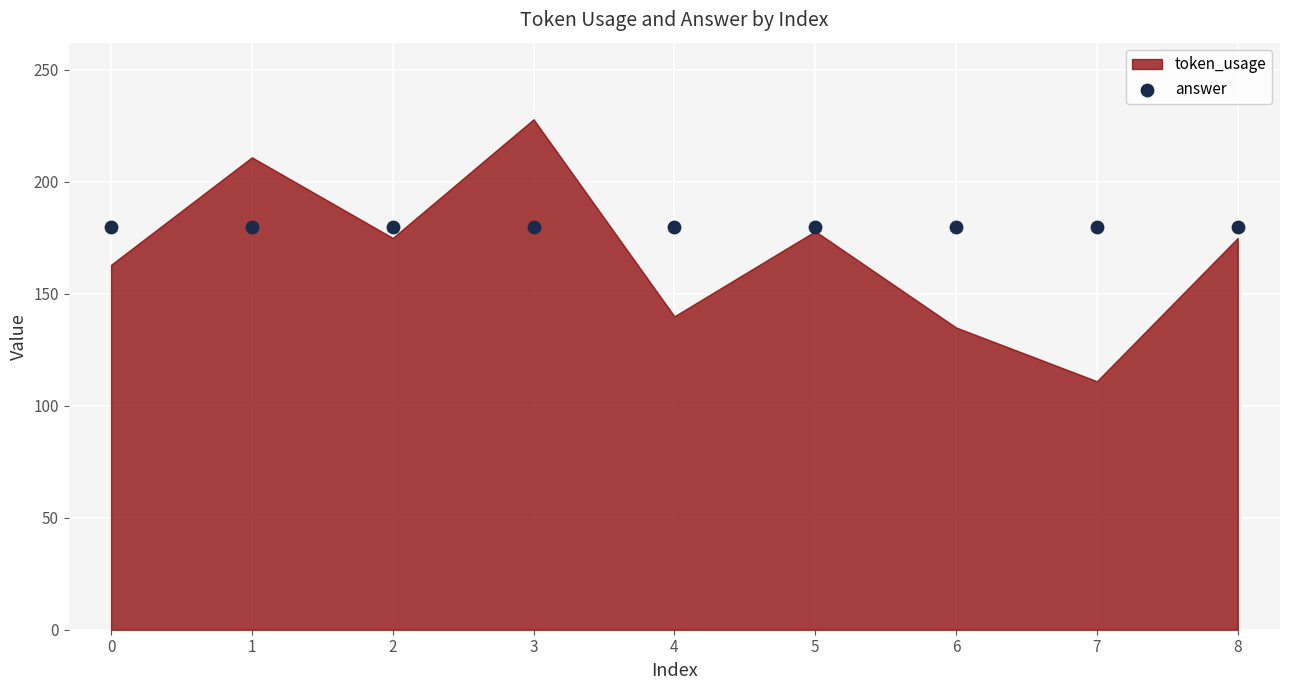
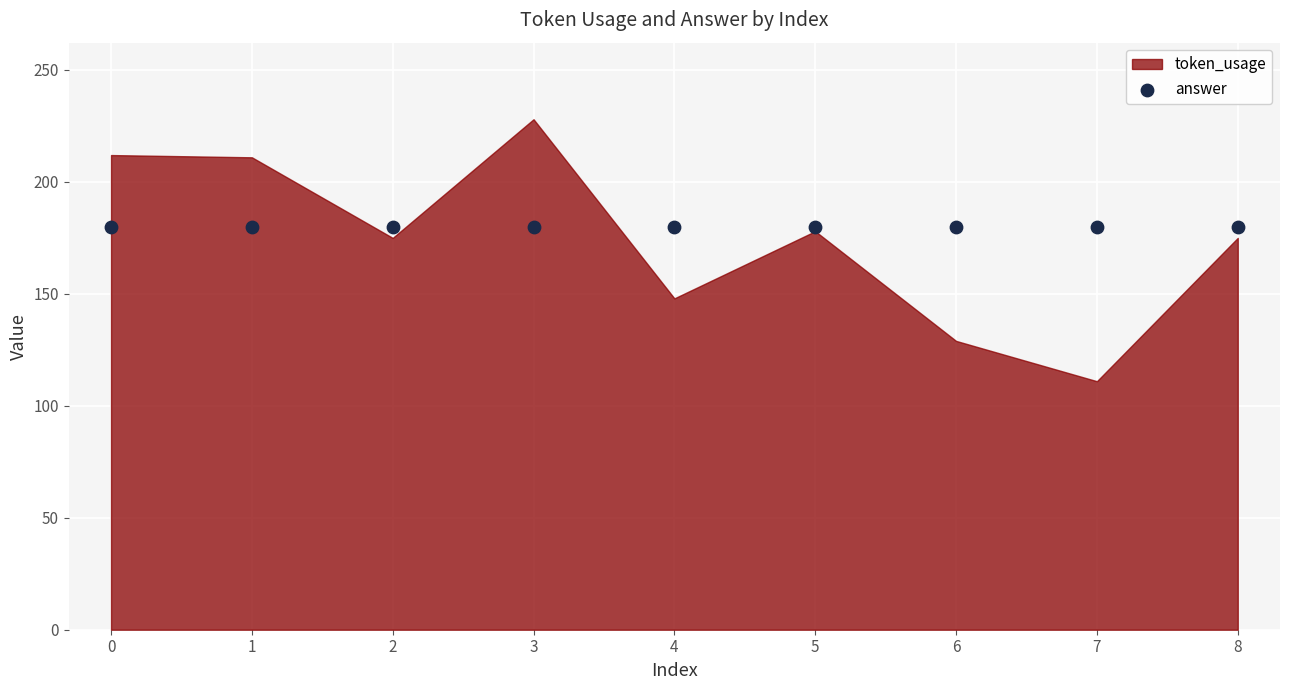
token_usage, 0: 163 -> 212
token_usage, 4: 140 -> 148
token_usage, 6: 135 -> 129
